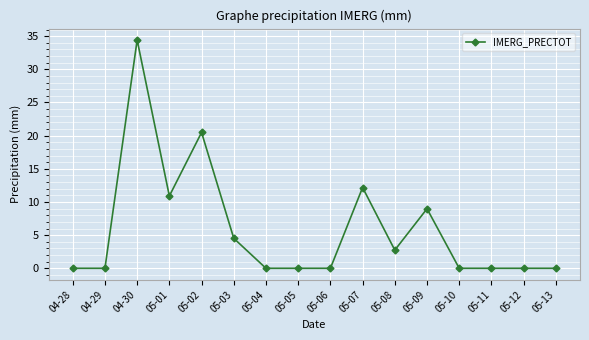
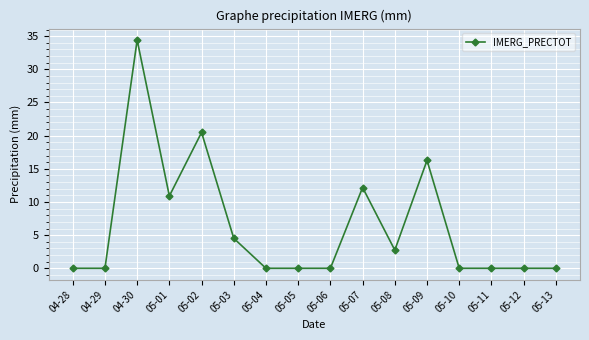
05-09: 9 -> 16
